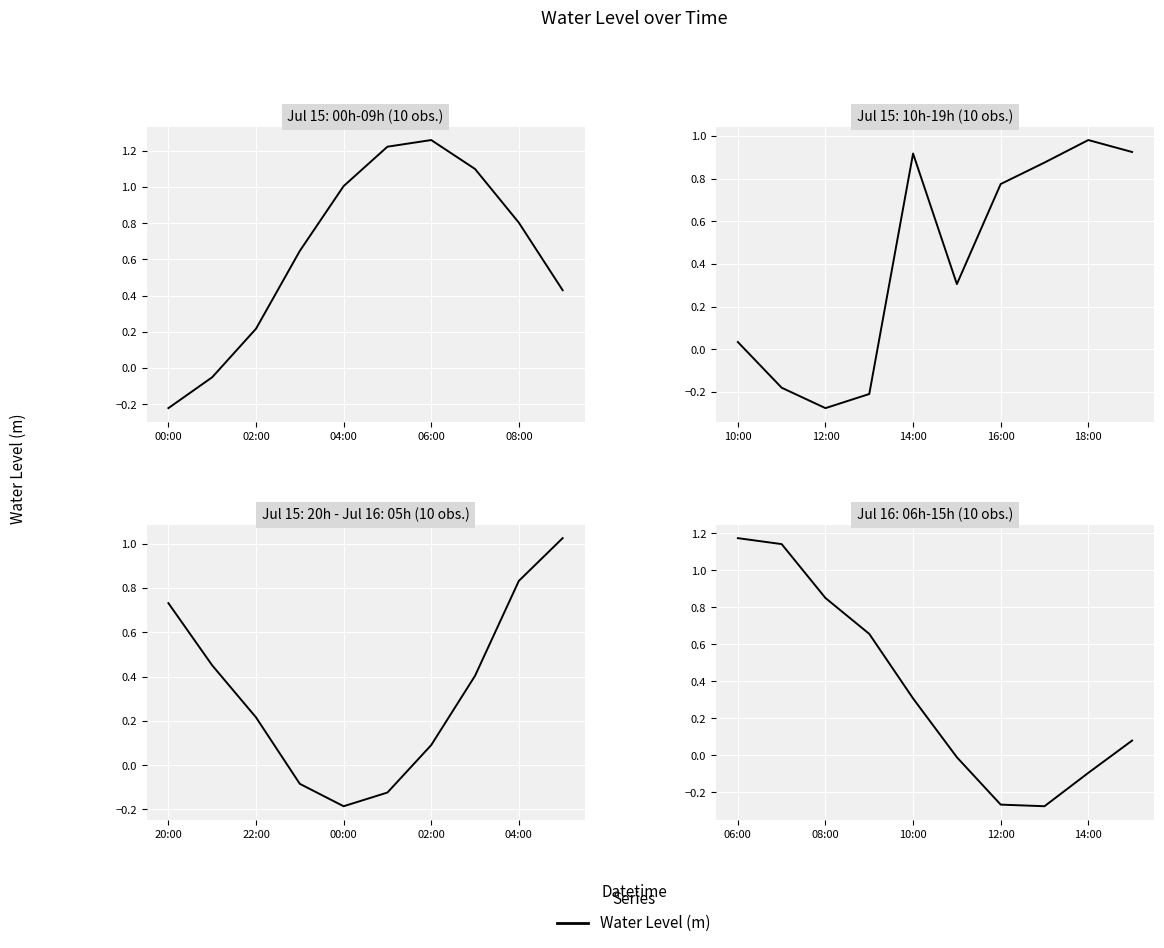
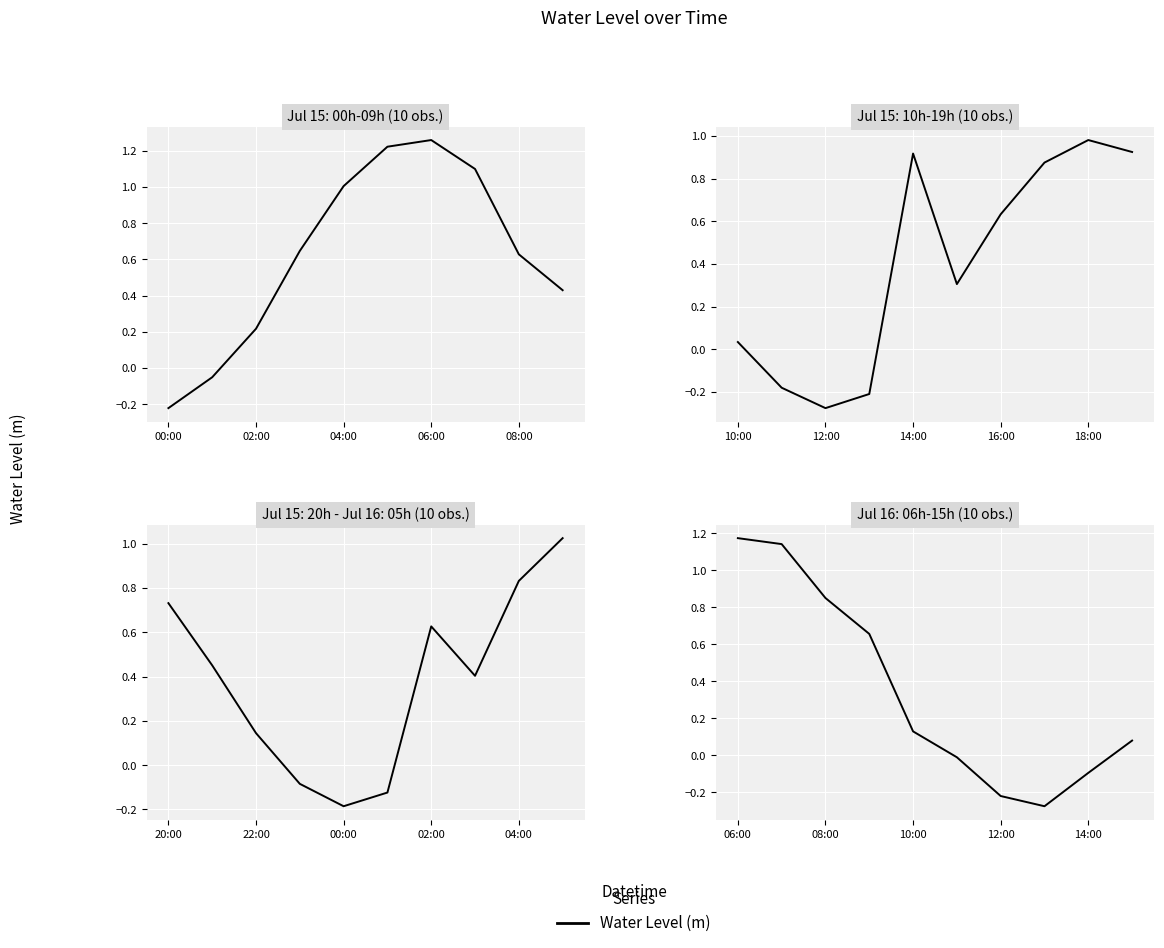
Jul 15: 00h-09h (10 obs.), 08:00: 0.80 -> 0.63
Jul 15: 10h-19h (10 obs.), 16:00: 0.77 -> 0.63
Jul 15: 20h - Jul 16: 05h (10 obs.), 22:00: 0.22 -> 0.14
Jul 15: 20h - Jul 16: 05h (10 obs.), 02:00: 0.09 -> 0.63
Jul 16: 06h-15h (10 obs.), 10:00: 0.31 -> 0.13
Jul 16: 06h-15h (10 obs.), 12:00: -0.27 -> -0.22
